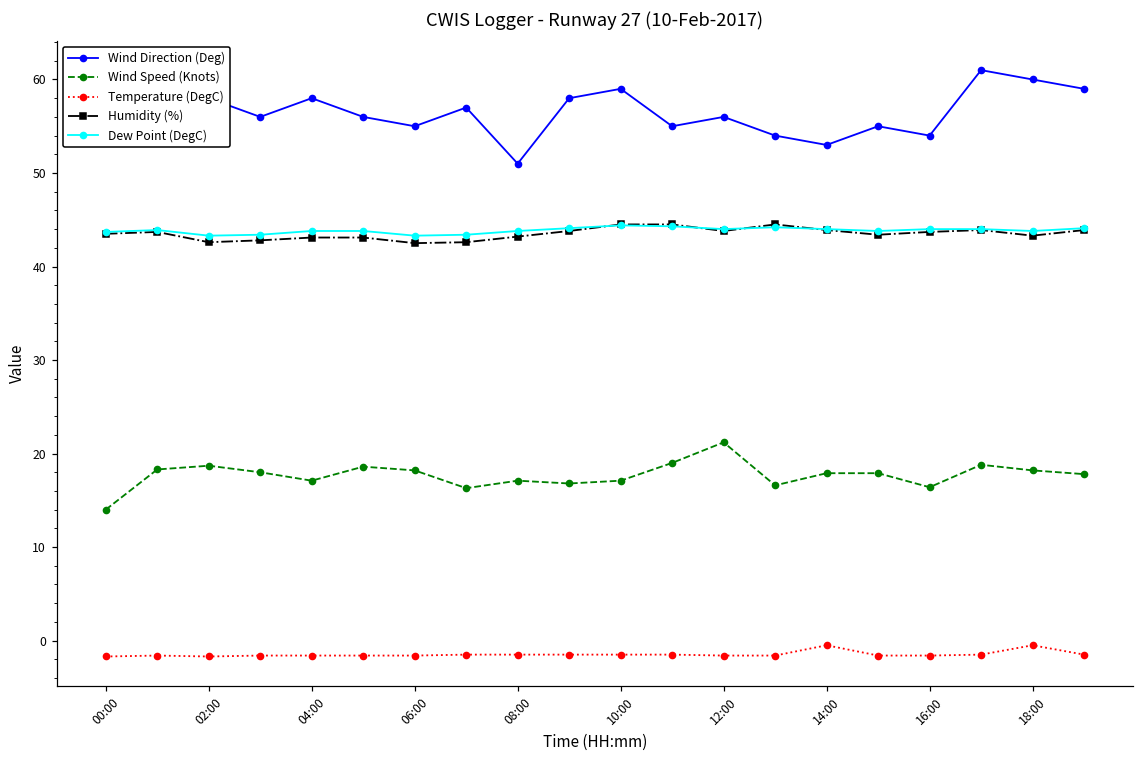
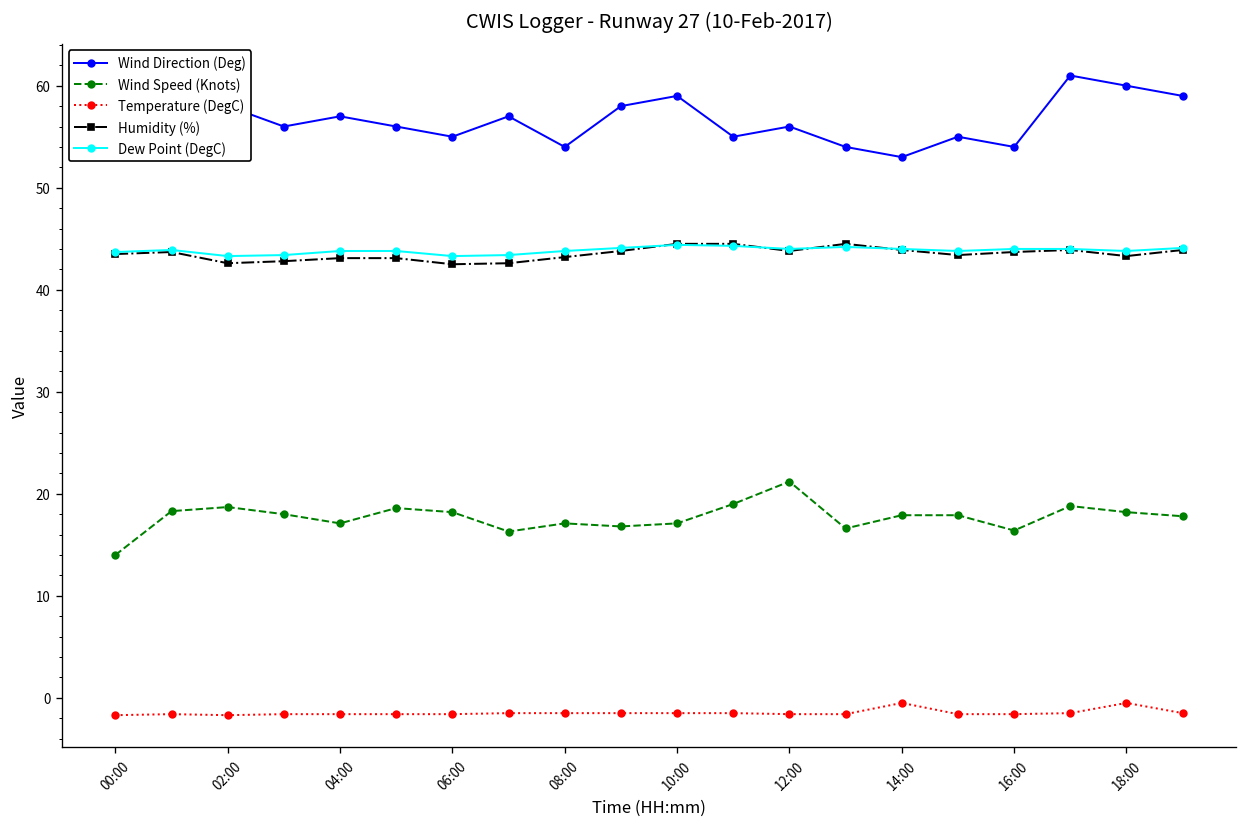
Wind Direction (Deg), 04:00: 58 -> 57
Wind Direction (Deg), 08:00: 51 -> 54
